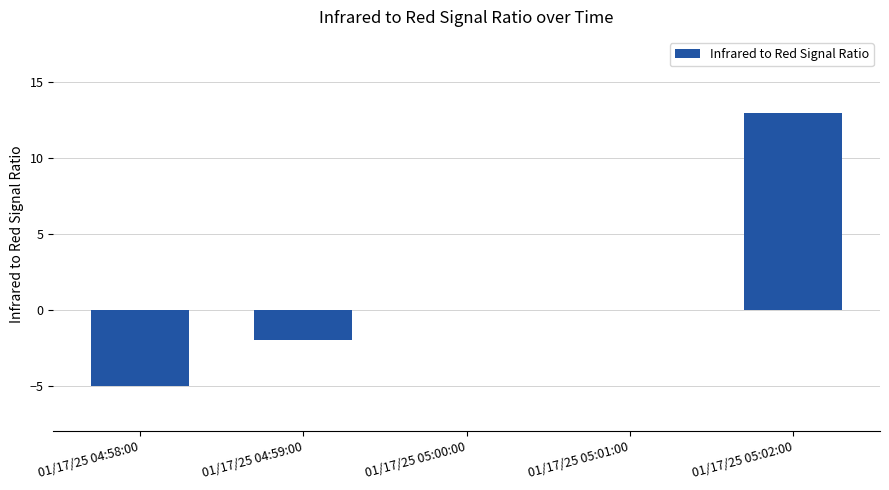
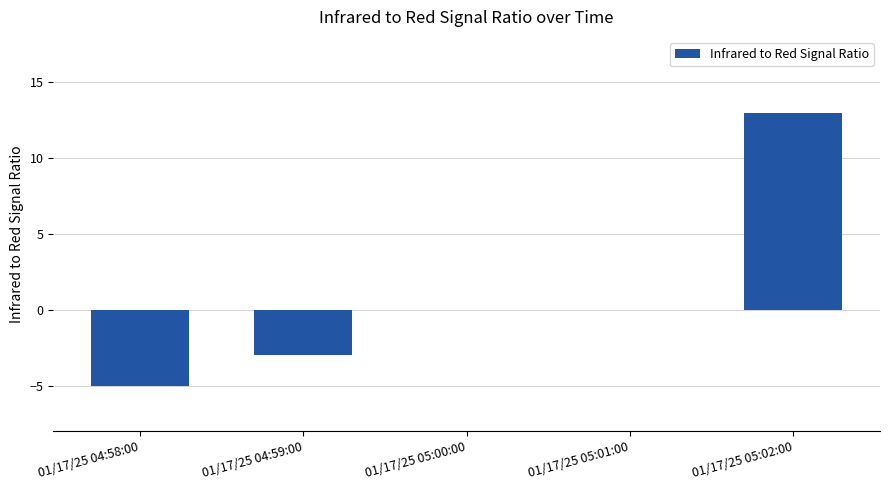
01/17/25 04:59:00: -2 -> -3
